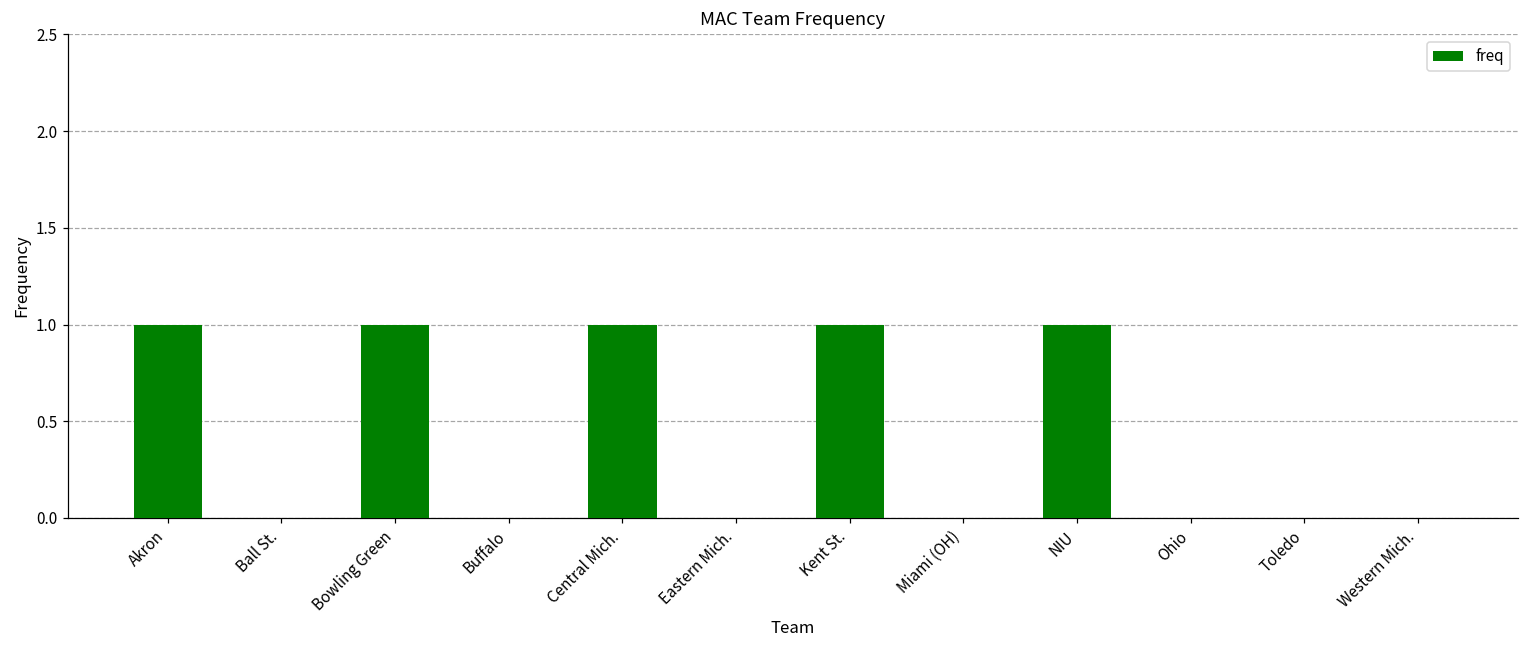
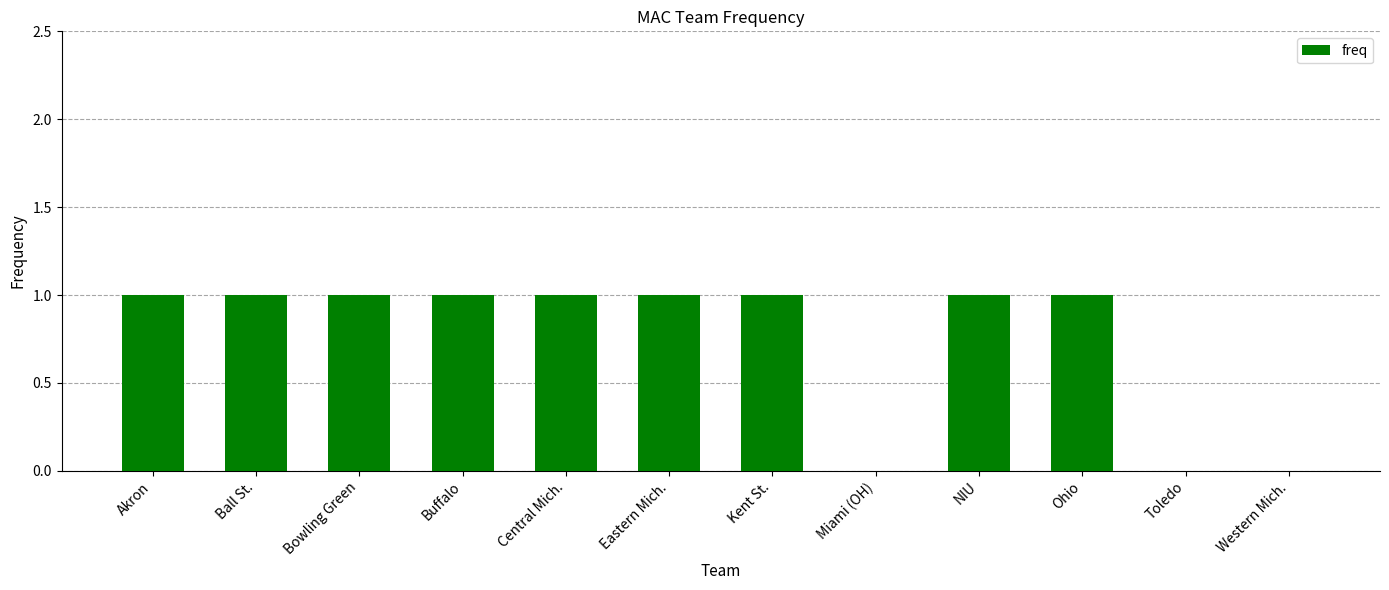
Ball St.: 0 -> 1
Buffalo: 0 -> 1
Eastern Mich.: 0 -> 1
Ohio: 0 -> 1
